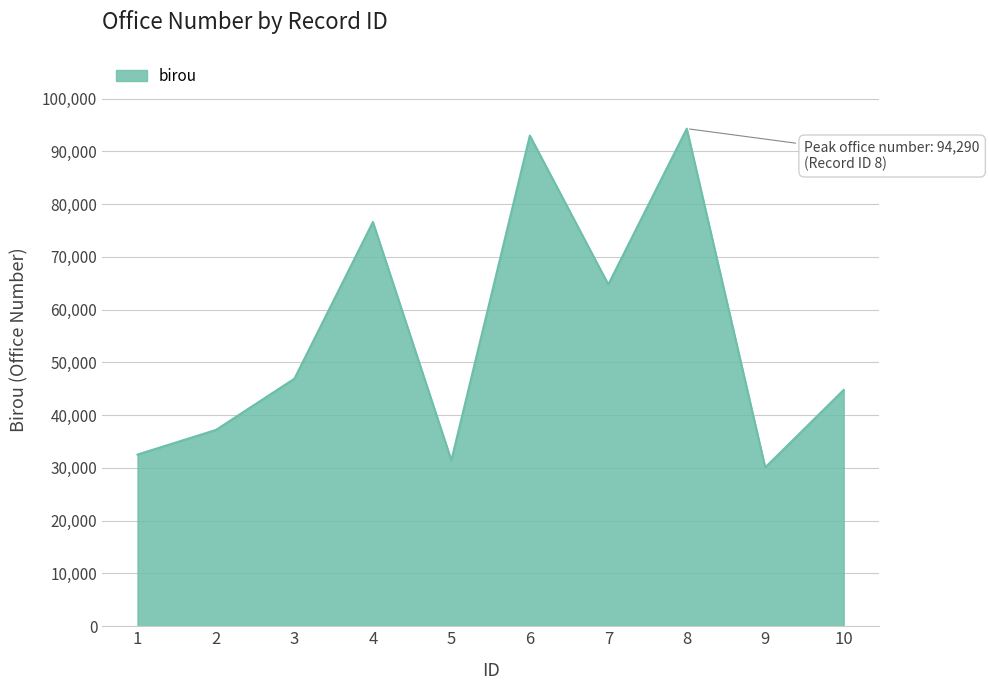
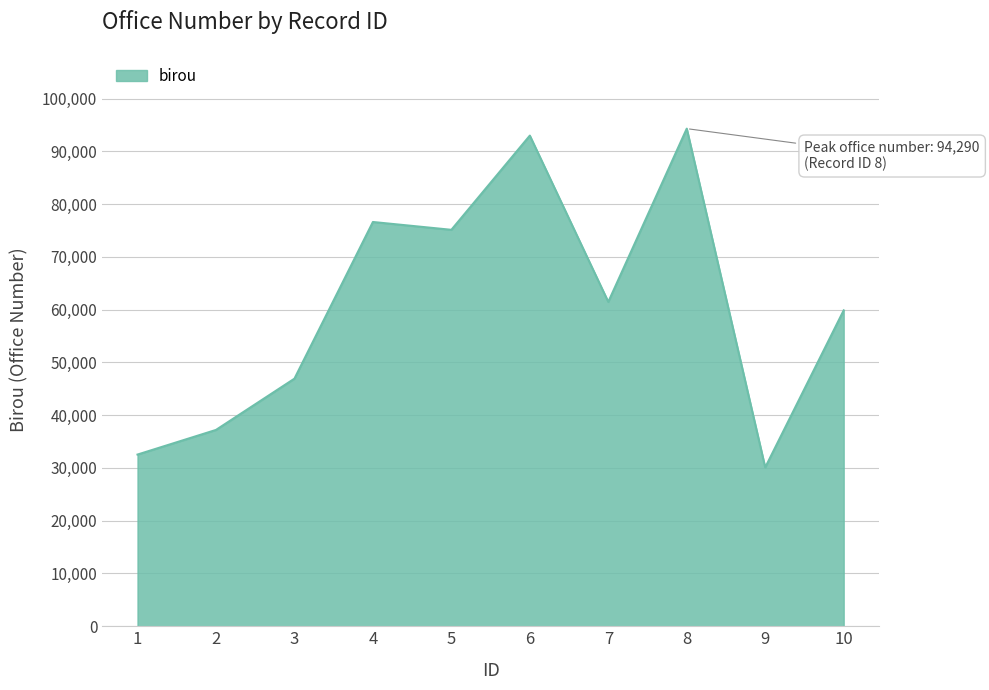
5: 31,000 -> 75,000
7: 65,000 -> 61,000
10: 45,000 -> 60,000
